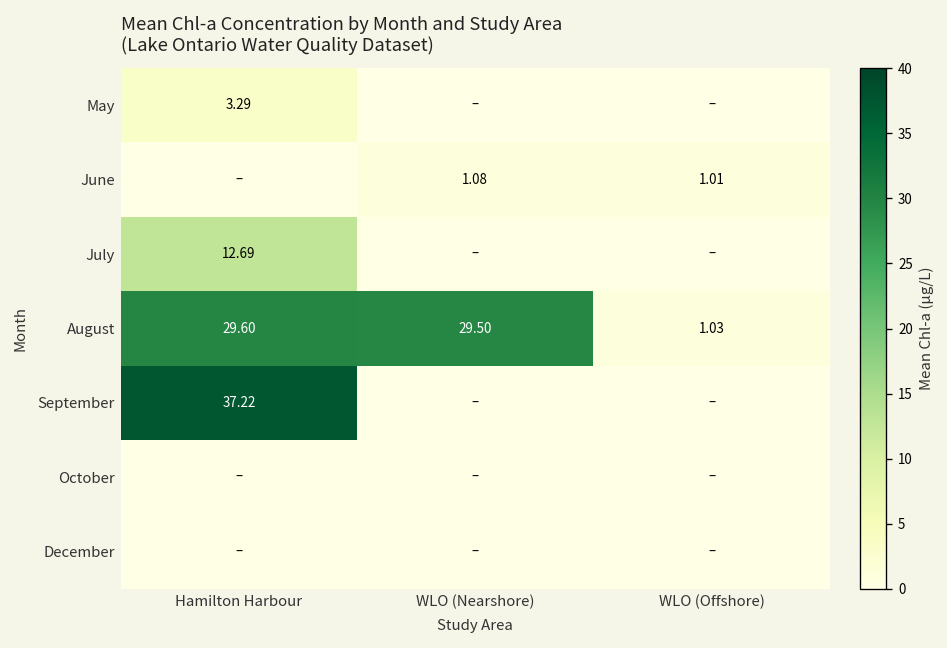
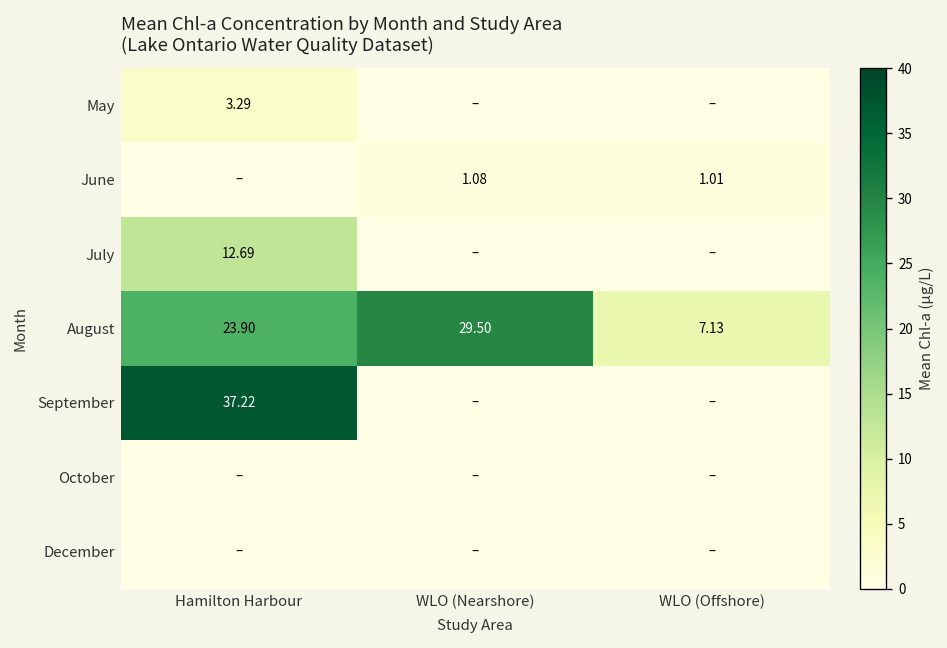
August, Hamilton Harbour: 29.60 -> 23.90
August, WLO (Offshore): 1.03 -> 7.13
